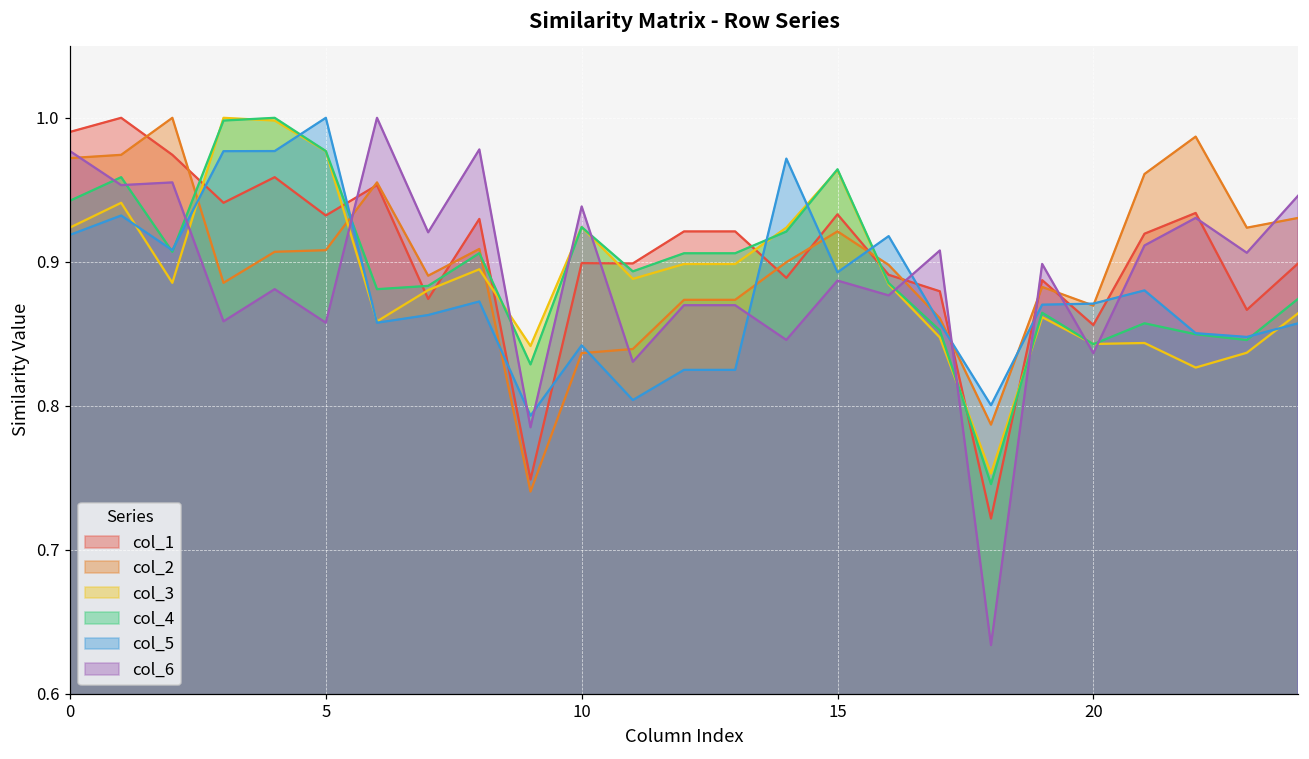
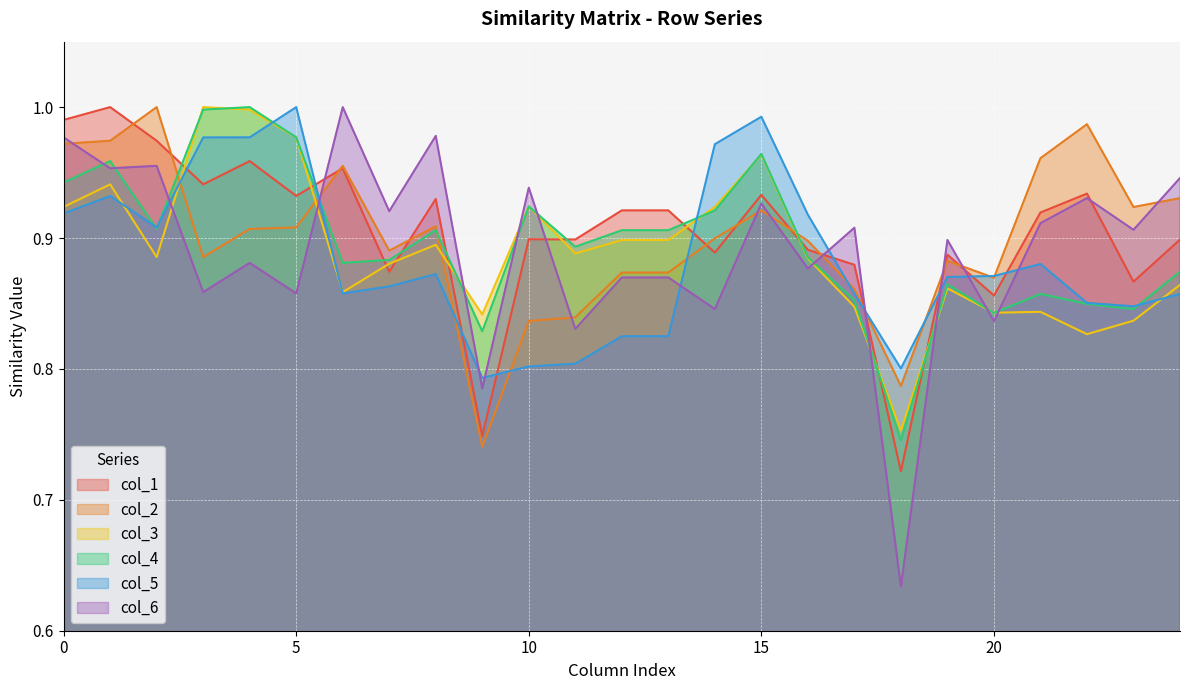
col_5, 10: 0.842 -> 0.802
col_5, 15: 0.893 -> 0.993
col_6, 15: 0.887 -> 0.926
